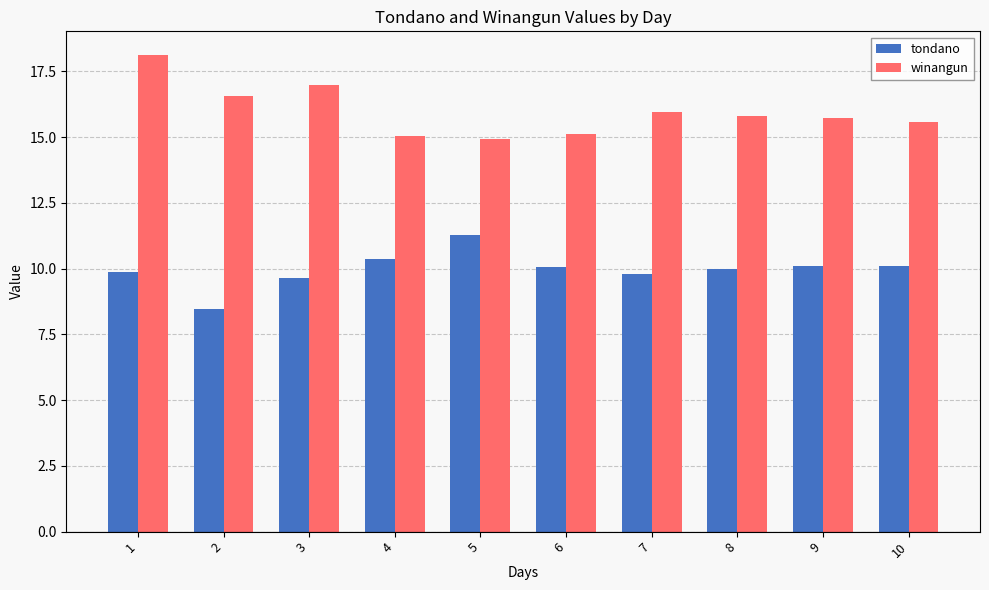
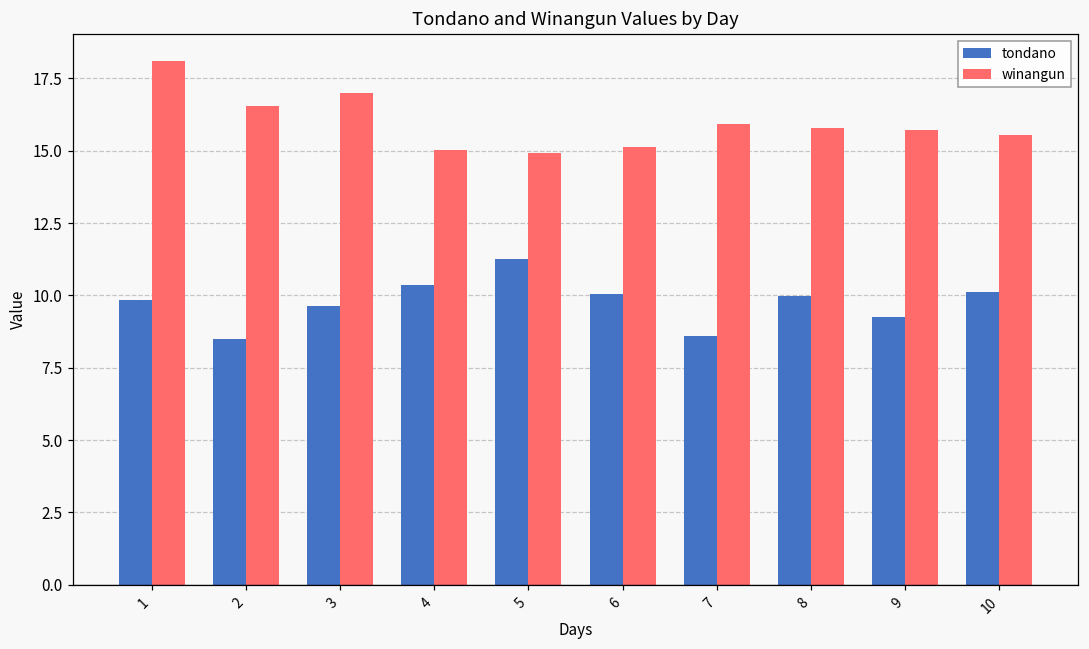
tondano, 7: 9.8 -> 8.6
tondano, 9: 10.1 -> 9.2
